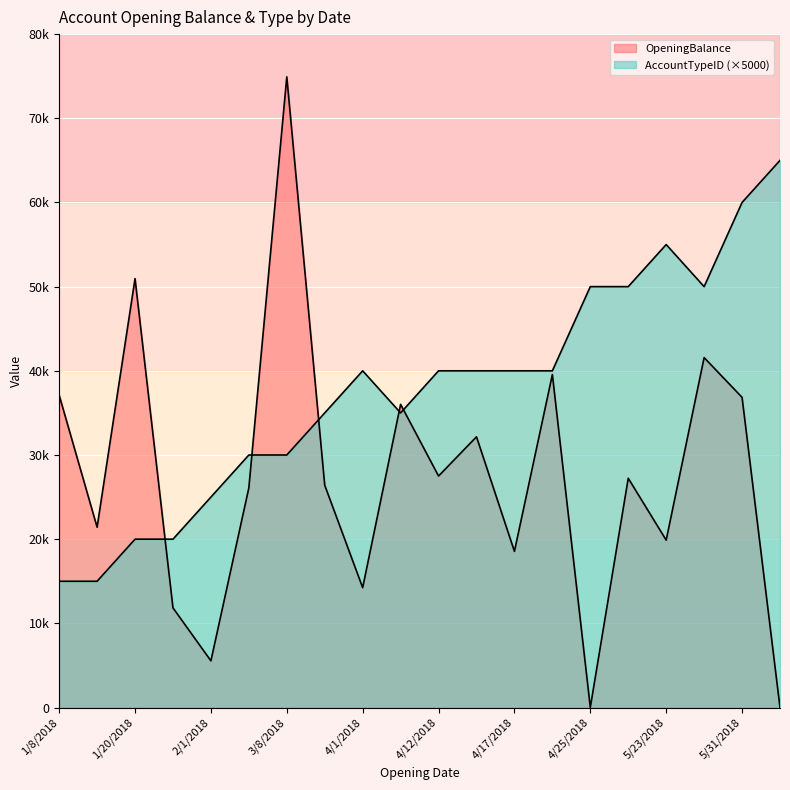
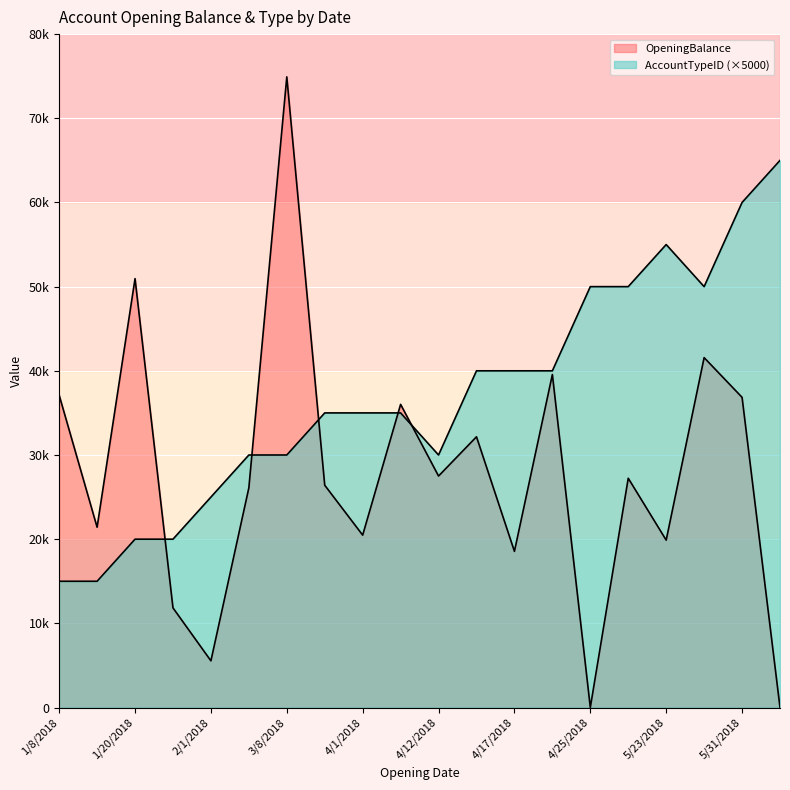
OpeningBalance, 4/1/2018: 14000 -> 20000
AccountTypeID (×5000), 4/1/2018: 40000 -> 35000
AccountTypeID (×5000), 4/12/2018: 40000 -> 30000
